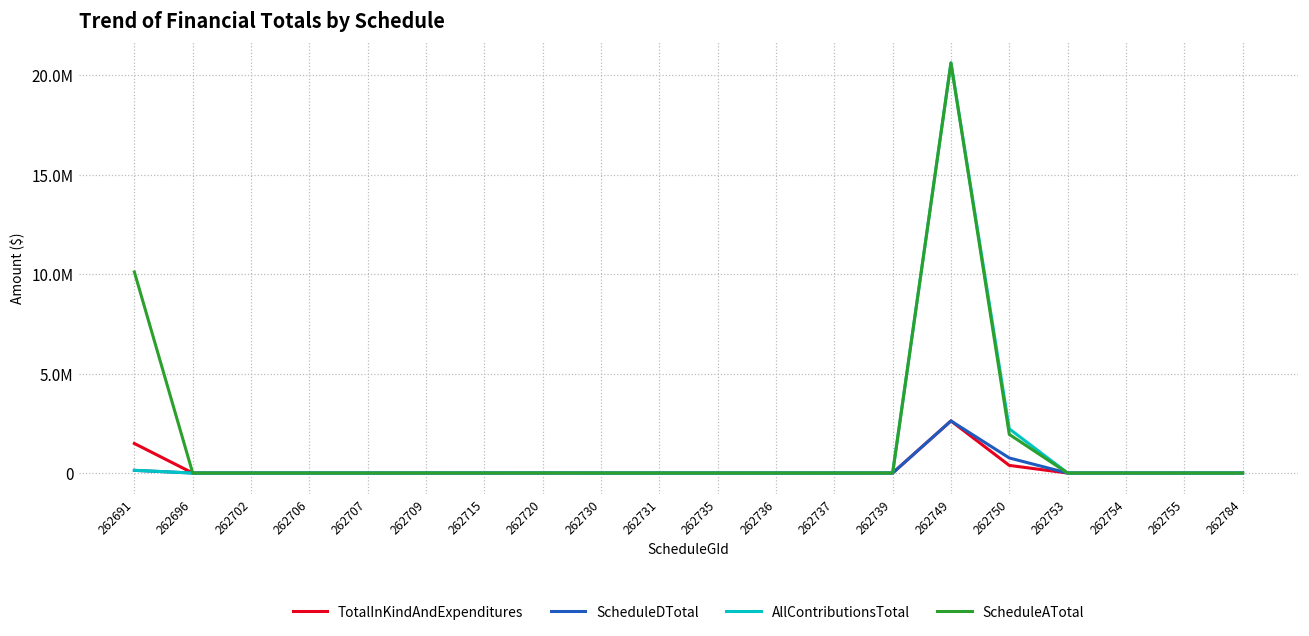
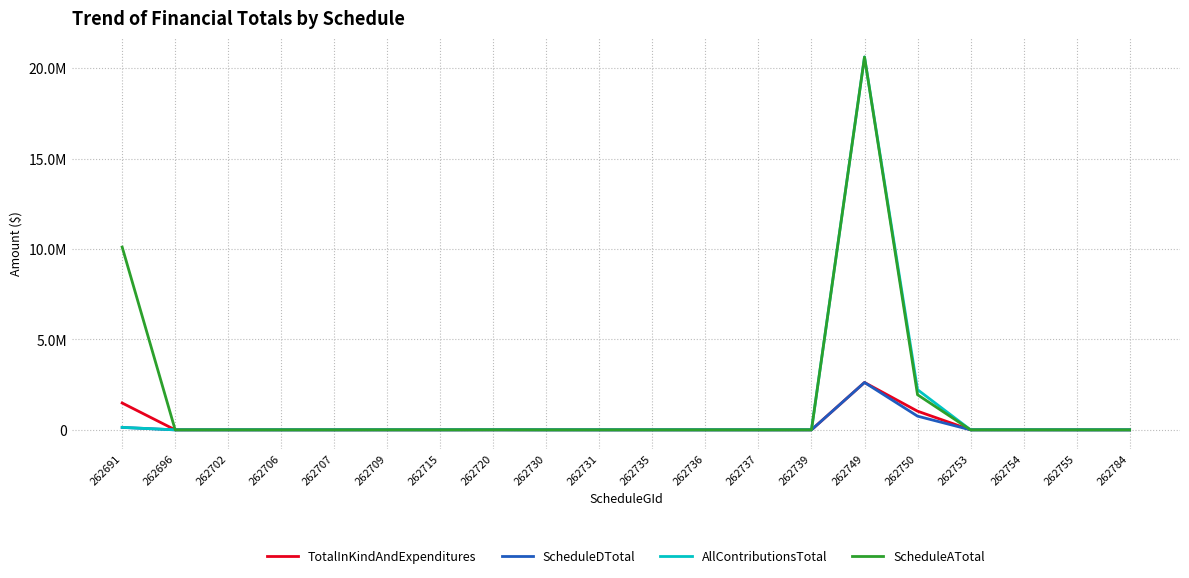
TotalInKindAndExpenditures, 262750: 400000 -> 1000000
